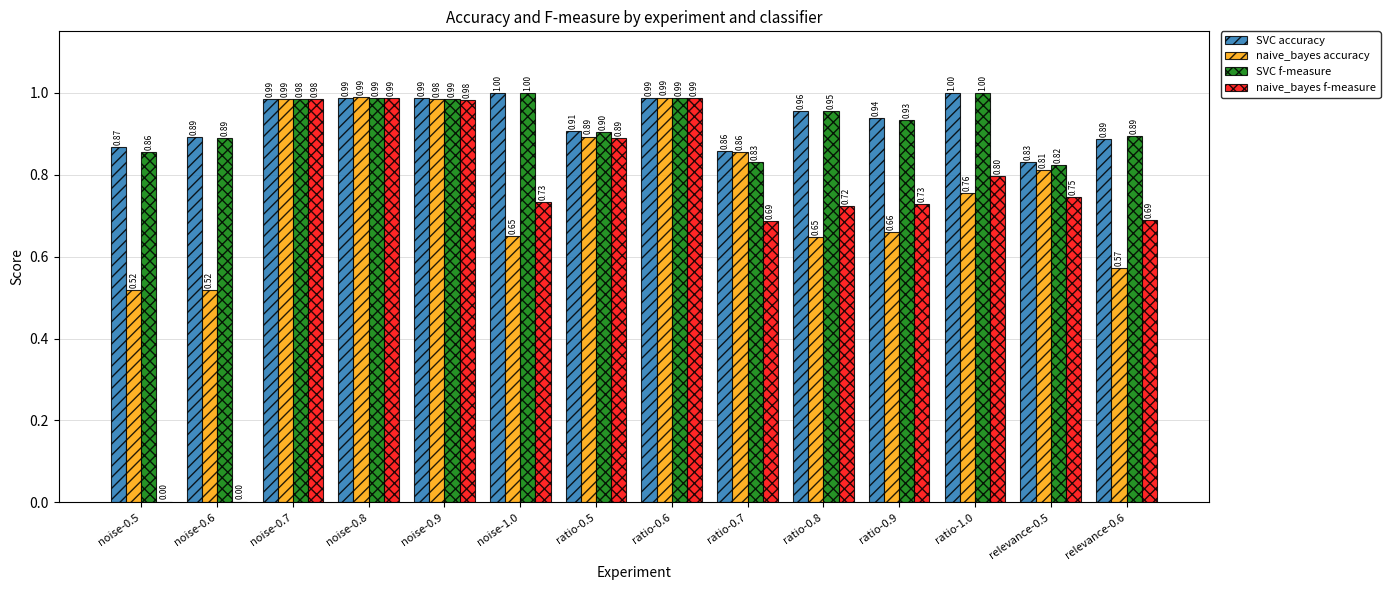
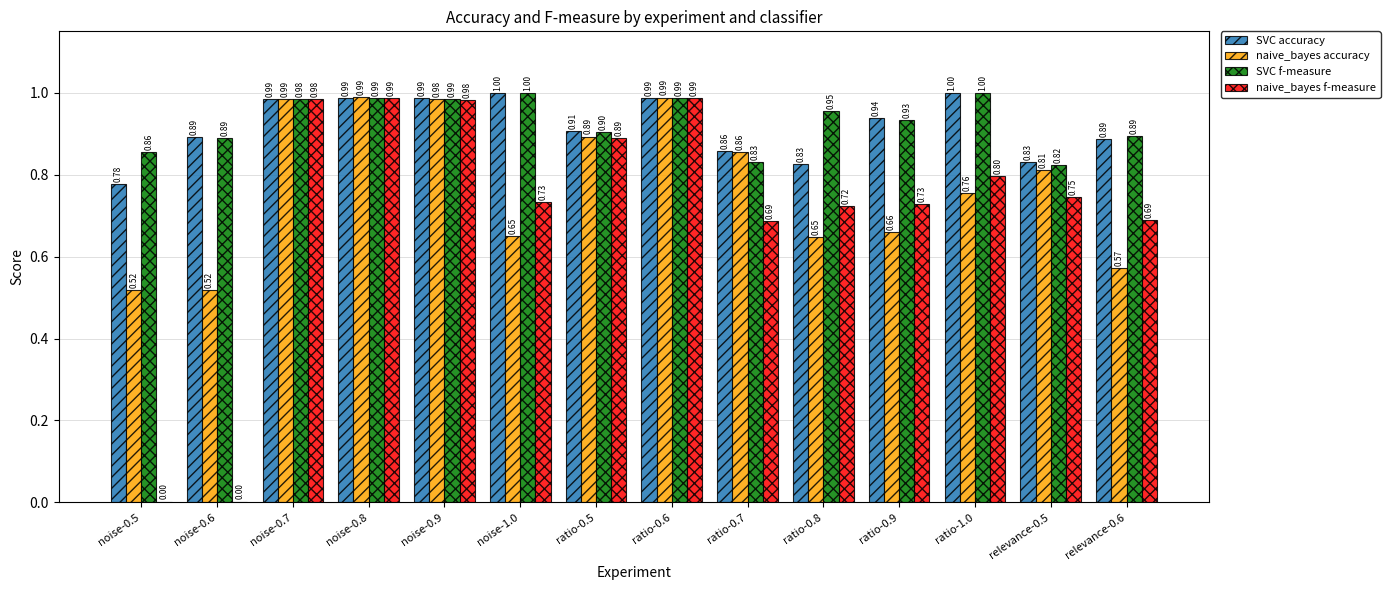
SVC accuracy, noise-0.5: 0.87 -> 0.78
SVC accuracy, ratio-0.8: 0.96 -> 0.83
